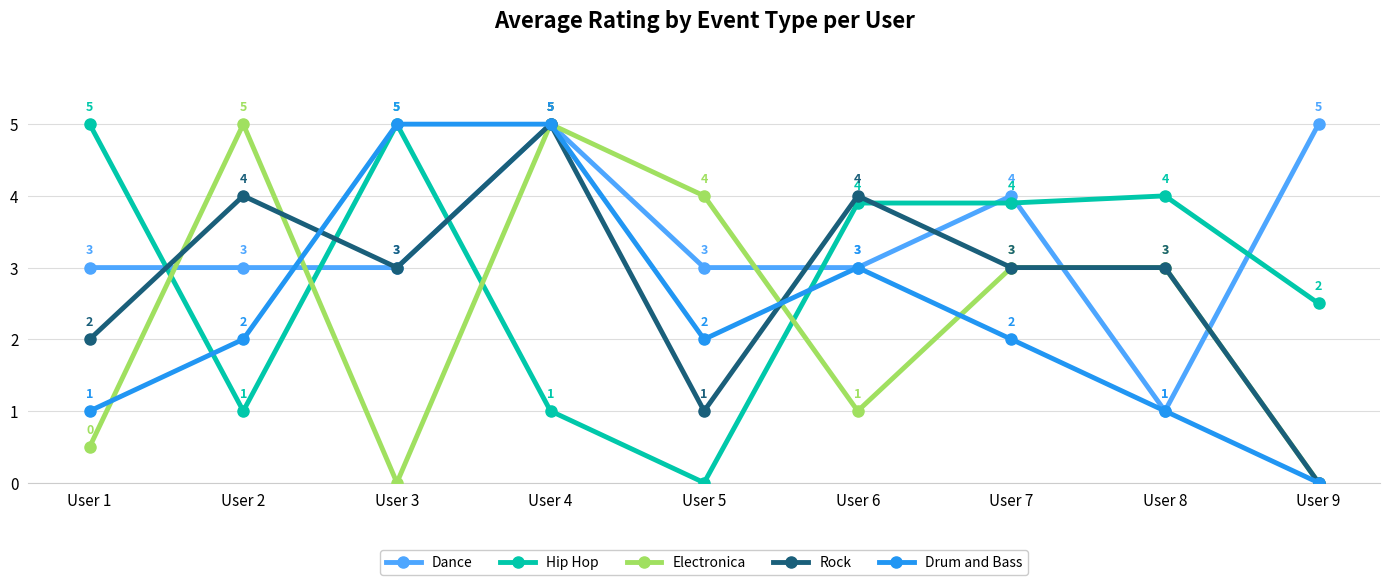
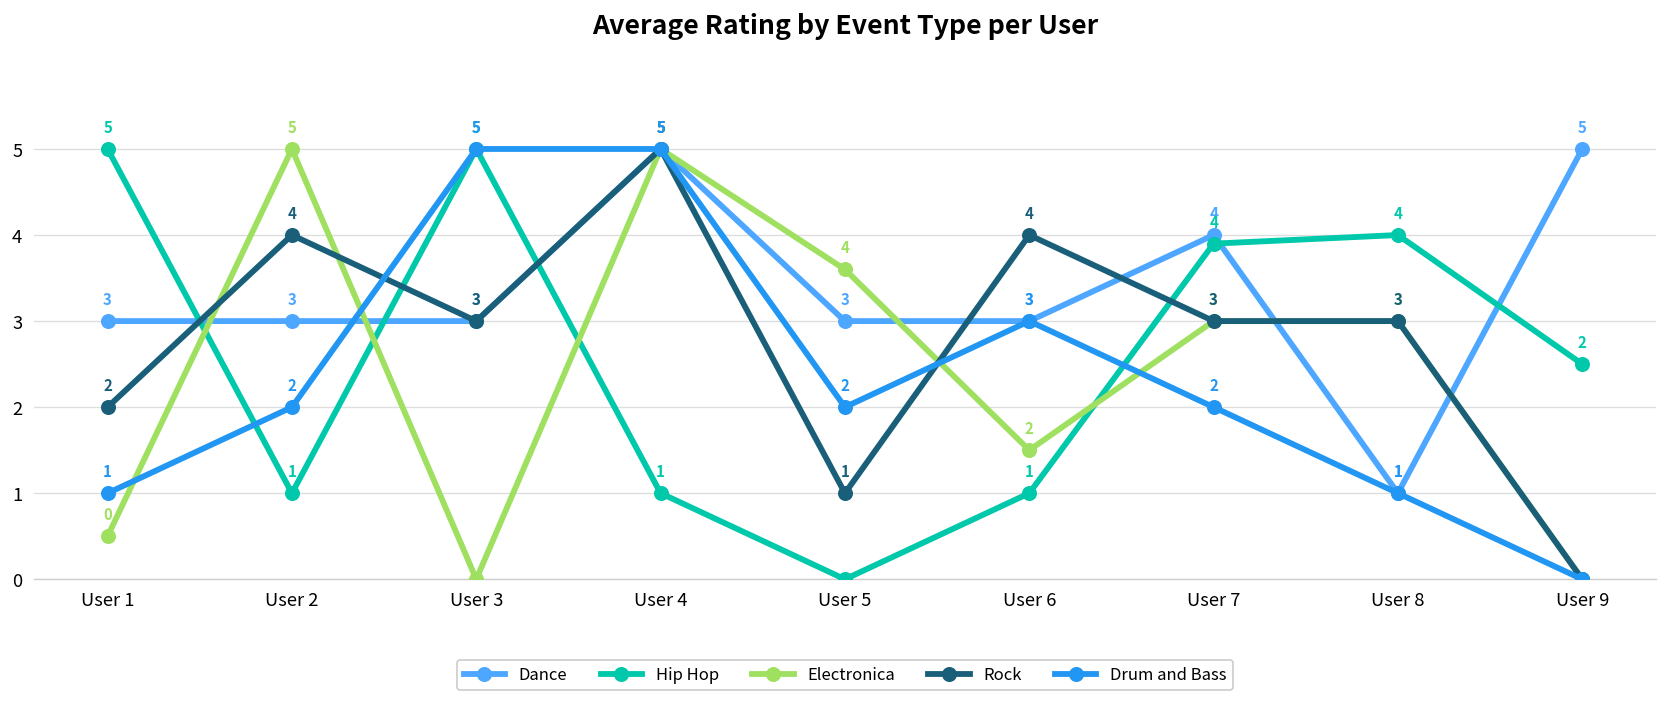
Electronica, User 5: 4.0 -> 3.6
Hip Hop, User 6: 4 -> 1
Electronica, User 6: 1 -> 2
